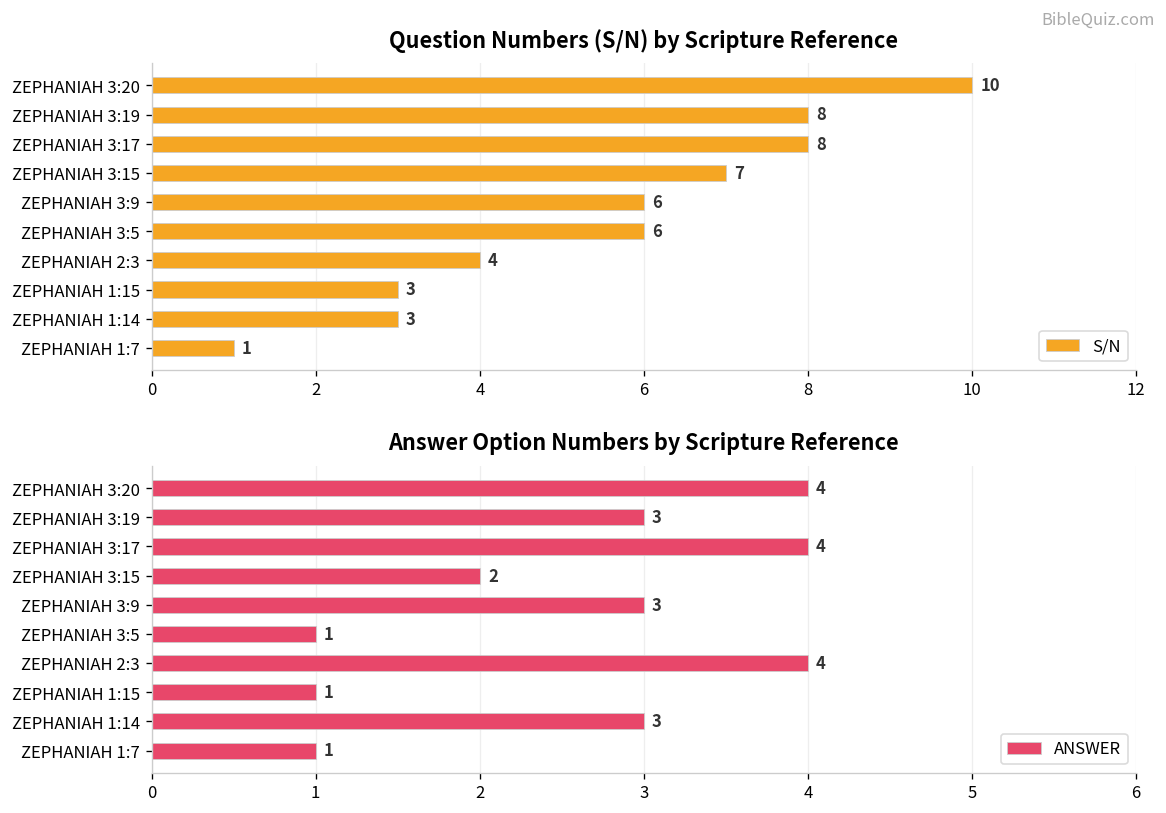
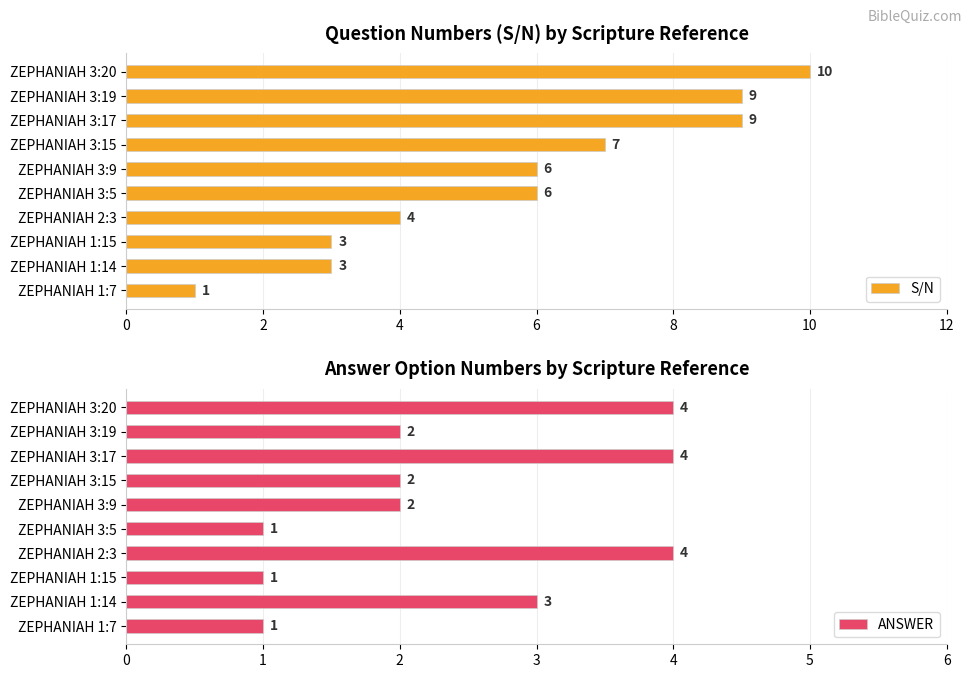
Question Numbers (S/N) by Scripture Reference, ZEPHANIAH 3:19: 8 -> 9
Question Numbers (S/N) by Scripture Reference, ZEPHANIAH 3:17: 8 -> 9
Answer Option Numbers by Scripture Reference, ZEPHANIAH 3:19: 3 -> 2
Answer Option Numbers by Scripture Reference, ZEPHANIAH 3:9: 3 -> 2
